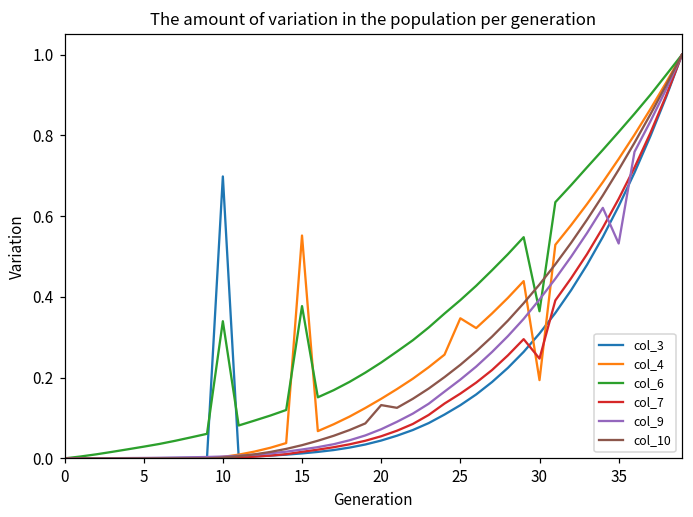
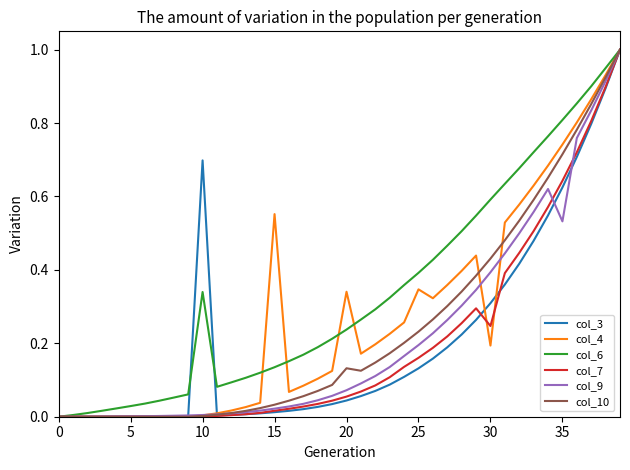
col_6, 15: 0.38 -> 0.13
col_4, 20: 0.15 -> 0.34
col_6, 30: 0.36 -> 0.59
